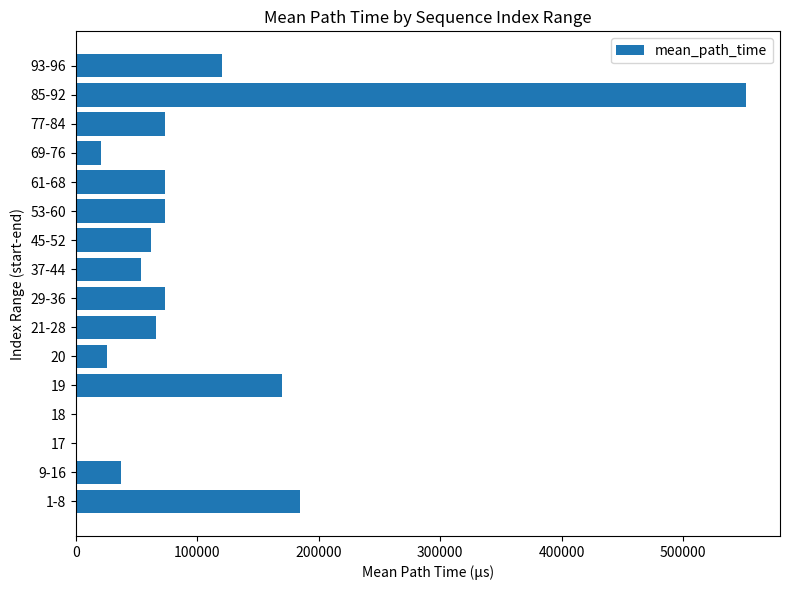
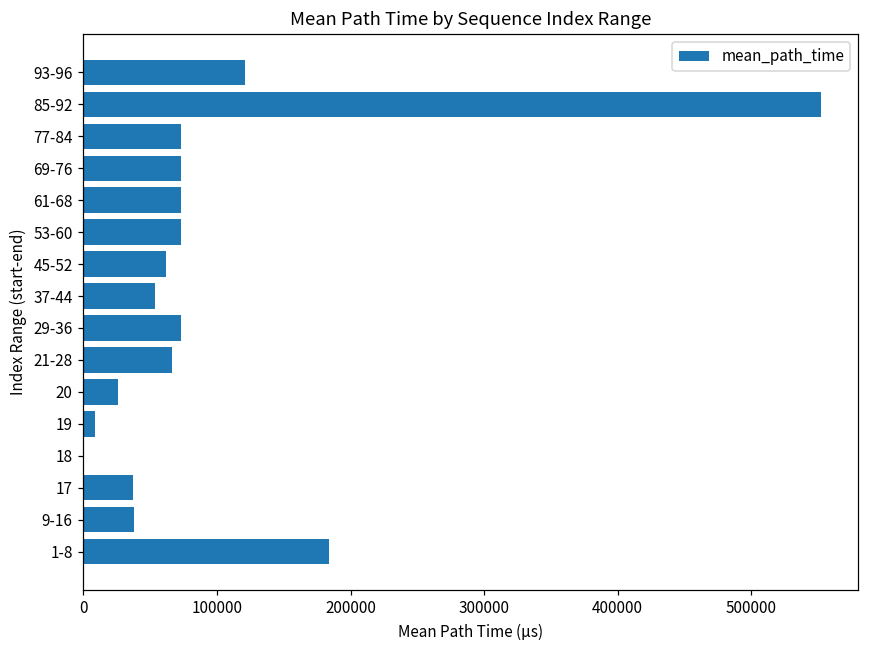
69-76: 21000 -> 73000
19: 170000 -> 9000
17: 0 -> 37000
